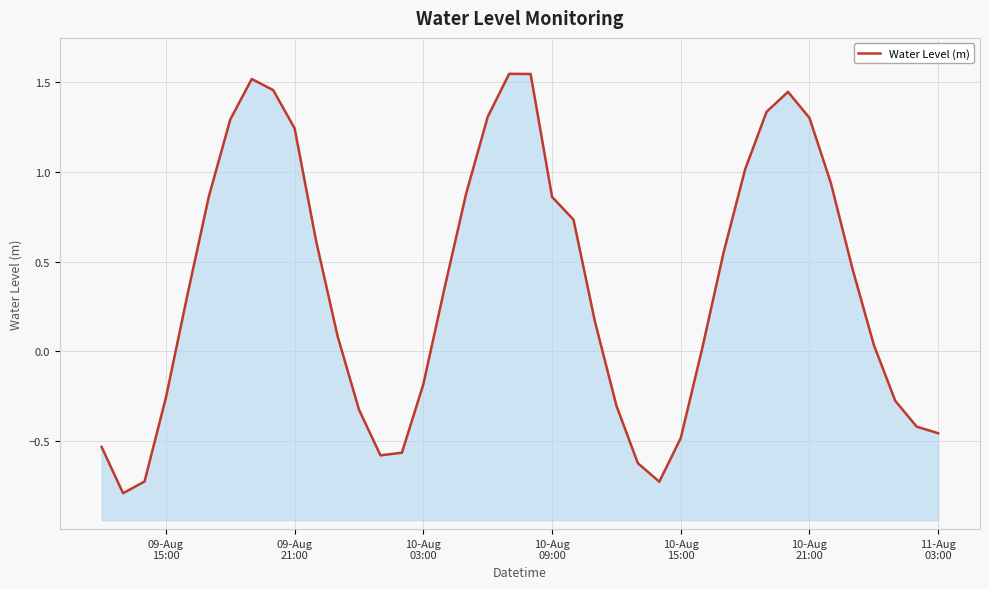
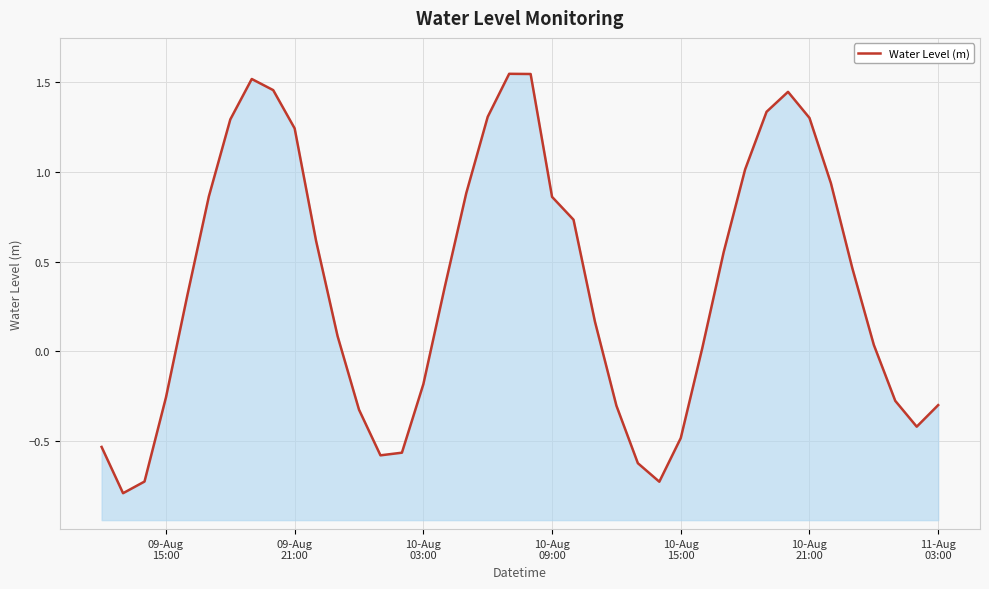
11-Aug 03:00: -0.46 -> -0.30
